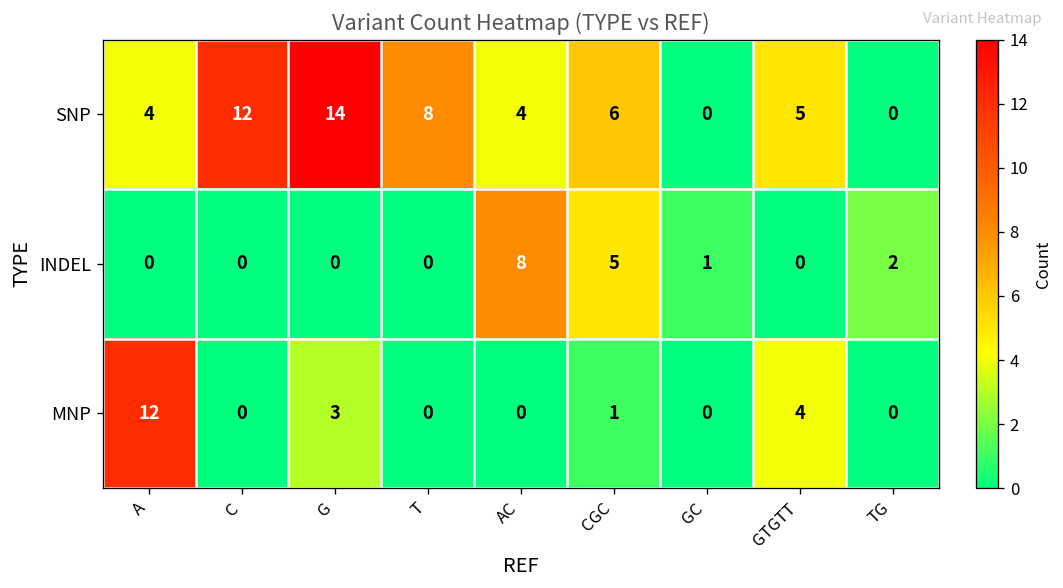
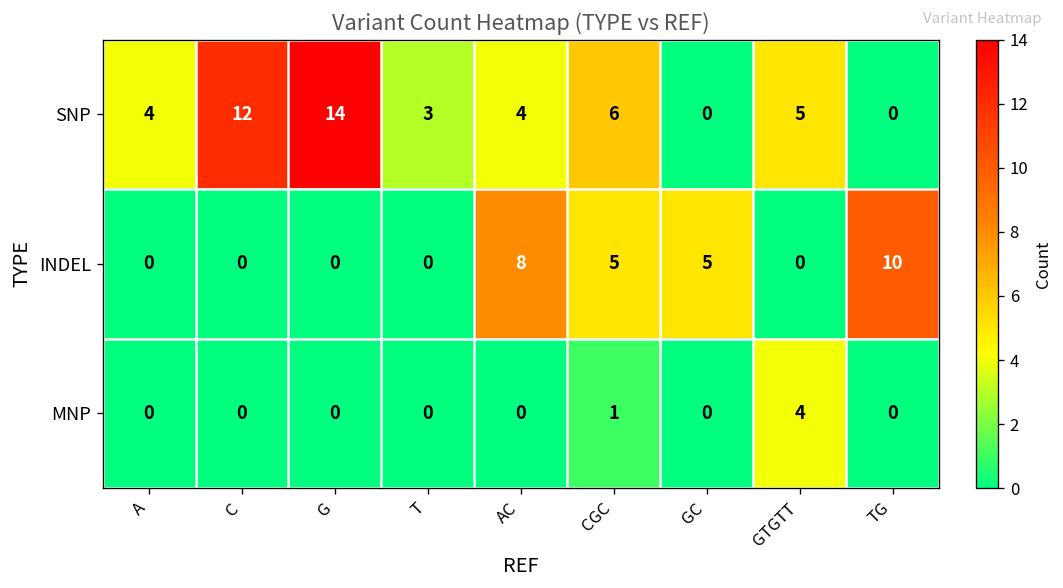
SNP, T: 8 -> 3
INDEL, GC: 1 -> 5
INDEL, TG: 2 -> 10
MNP, A: 12 -> 0
MNP, G: 3 -> 0
